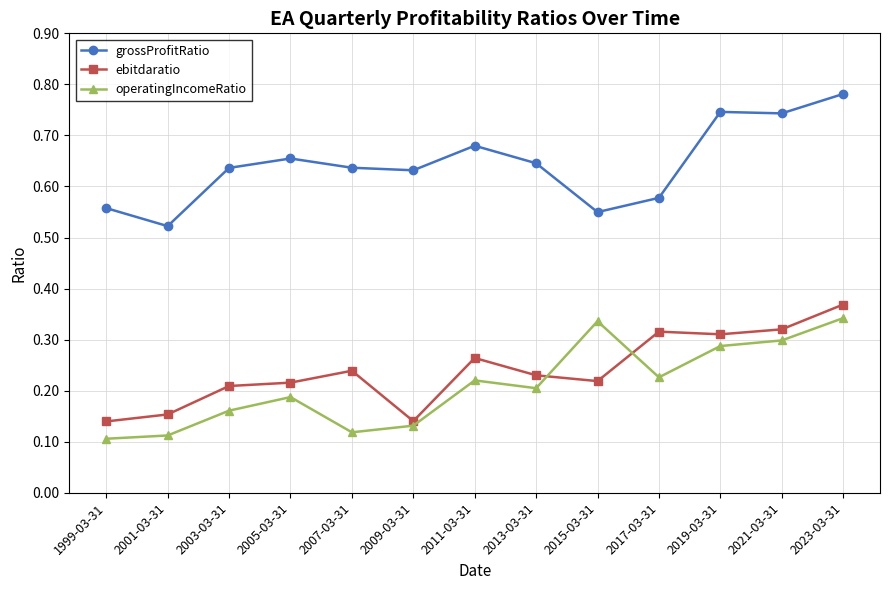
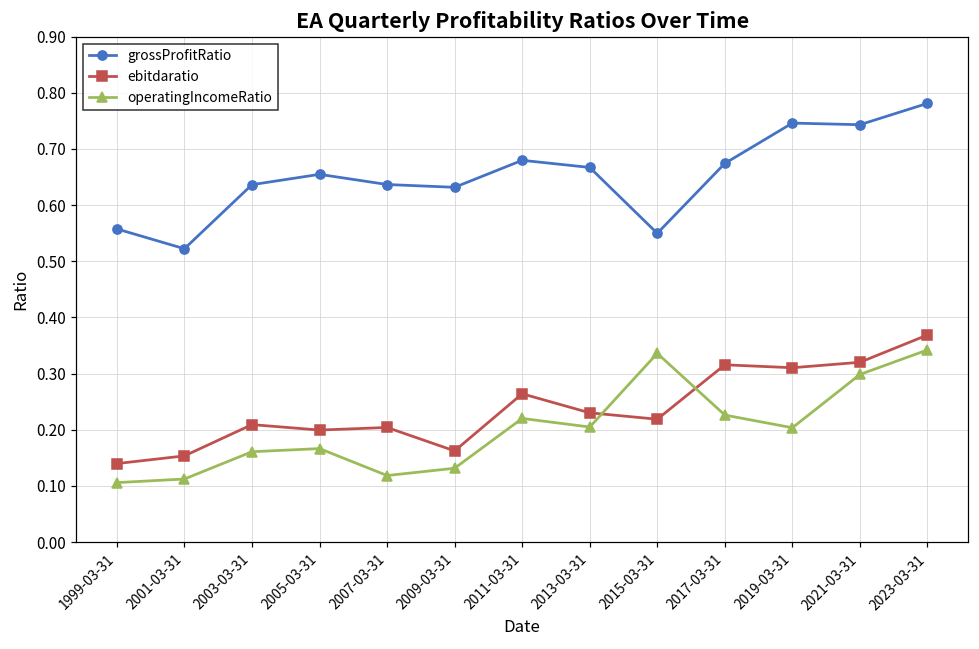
ebitdaratio, 2005-03-31: 0.22 -> 0.20
operatingIncomeRatio, 2005-03-31: 0.19 -> 0.17
ebitdaratio, 2007-03-31: 0.24 -> 0.20
ebitdaratio, 2009-03-31: 0.14 -> 0.16
grossProfitRatio, 2013-03-31: 0.65 -> 0.67
grossProfitRatio, 2017-03-31: 0.58 -> 0.67
operatingIncomeRatio, 2019-03-31: 0.29 -> 0.20
